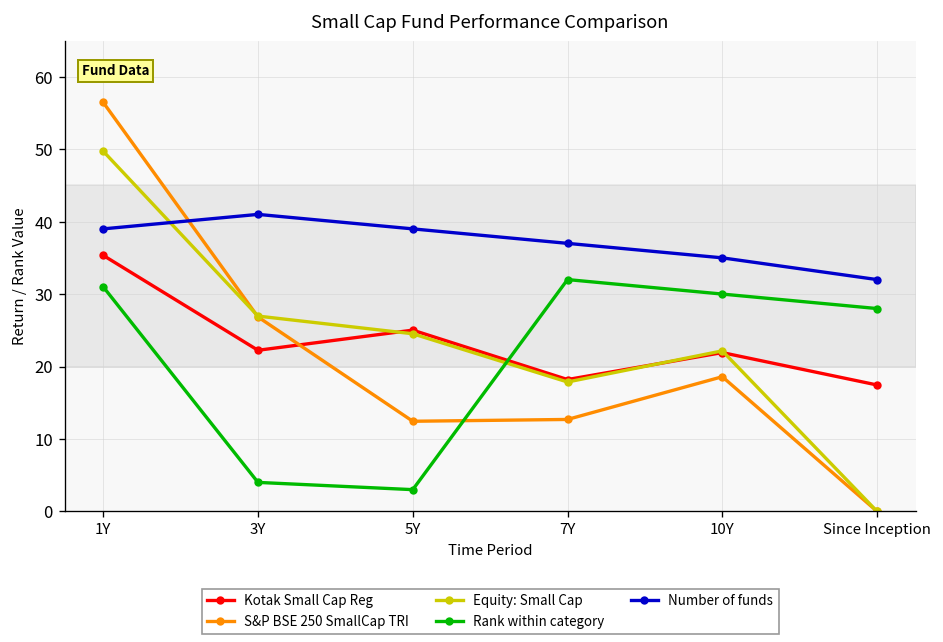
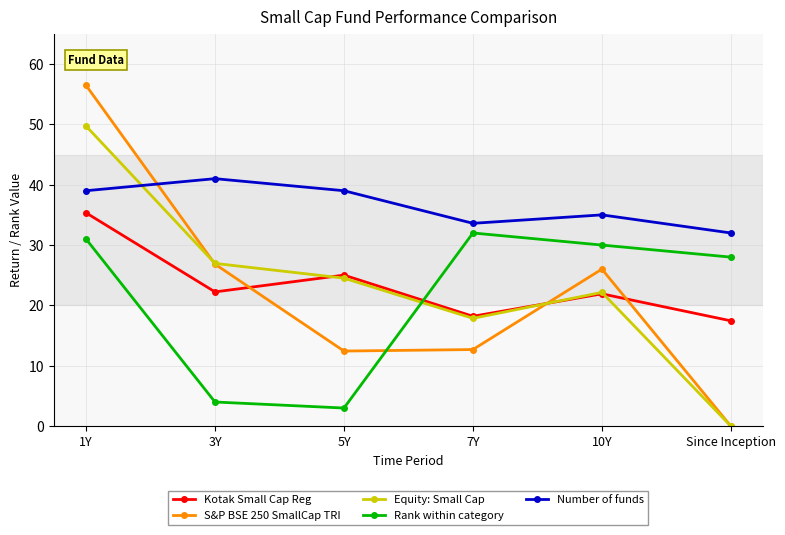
Number of funds, 7Y: 37 -> 34
S&P BSE 250 SmallCap TRI, 10Y: 19 -> 26
